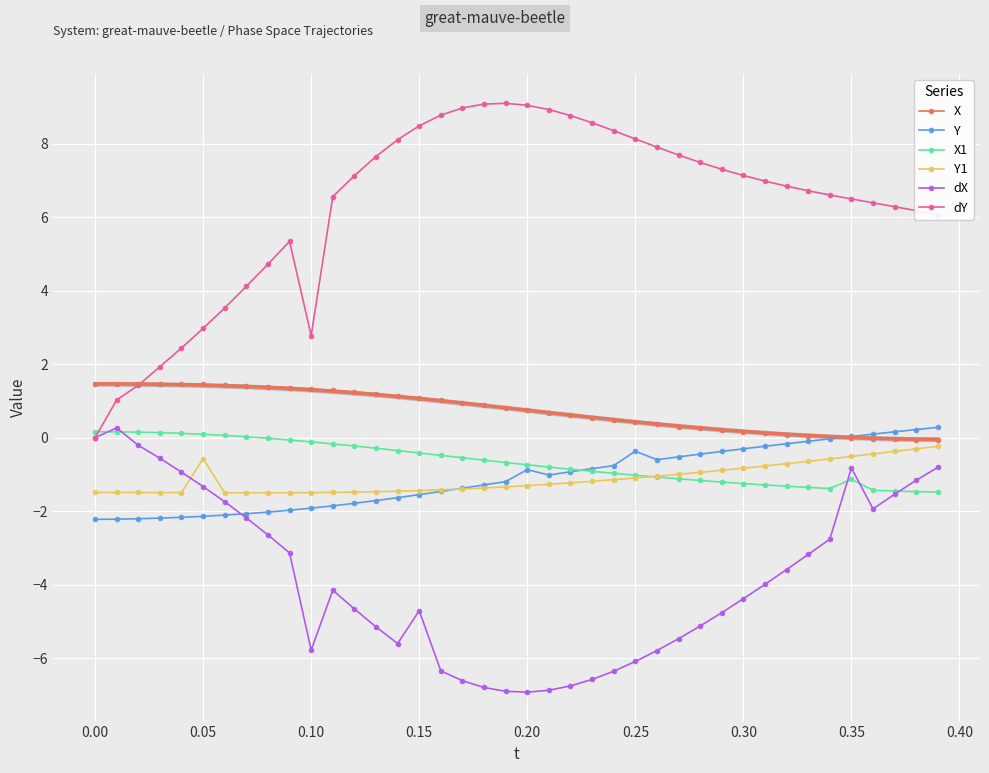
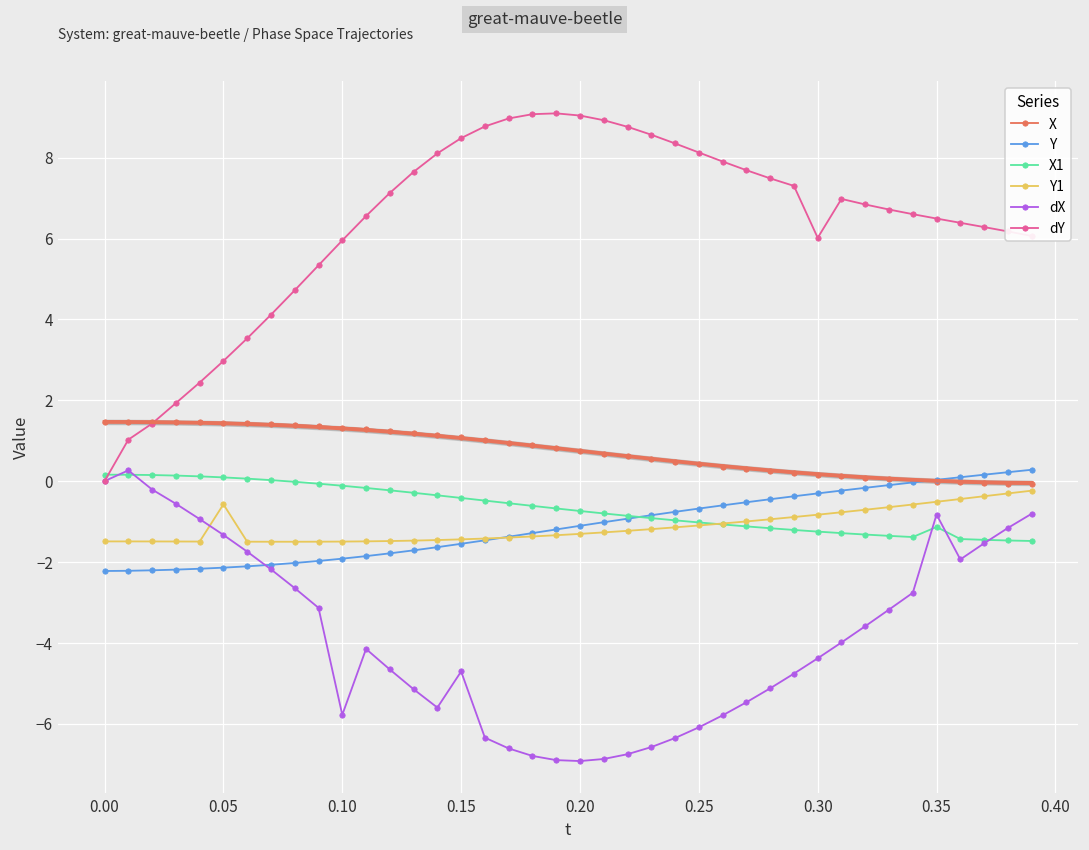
dY, 0.10: 2.8 -> 6.0
Y, 0.20: -0.9 -> -1.1
Y, 0.25: -0.4 -> -0.7
dY, 0.30: 7.1 -> 6.0
